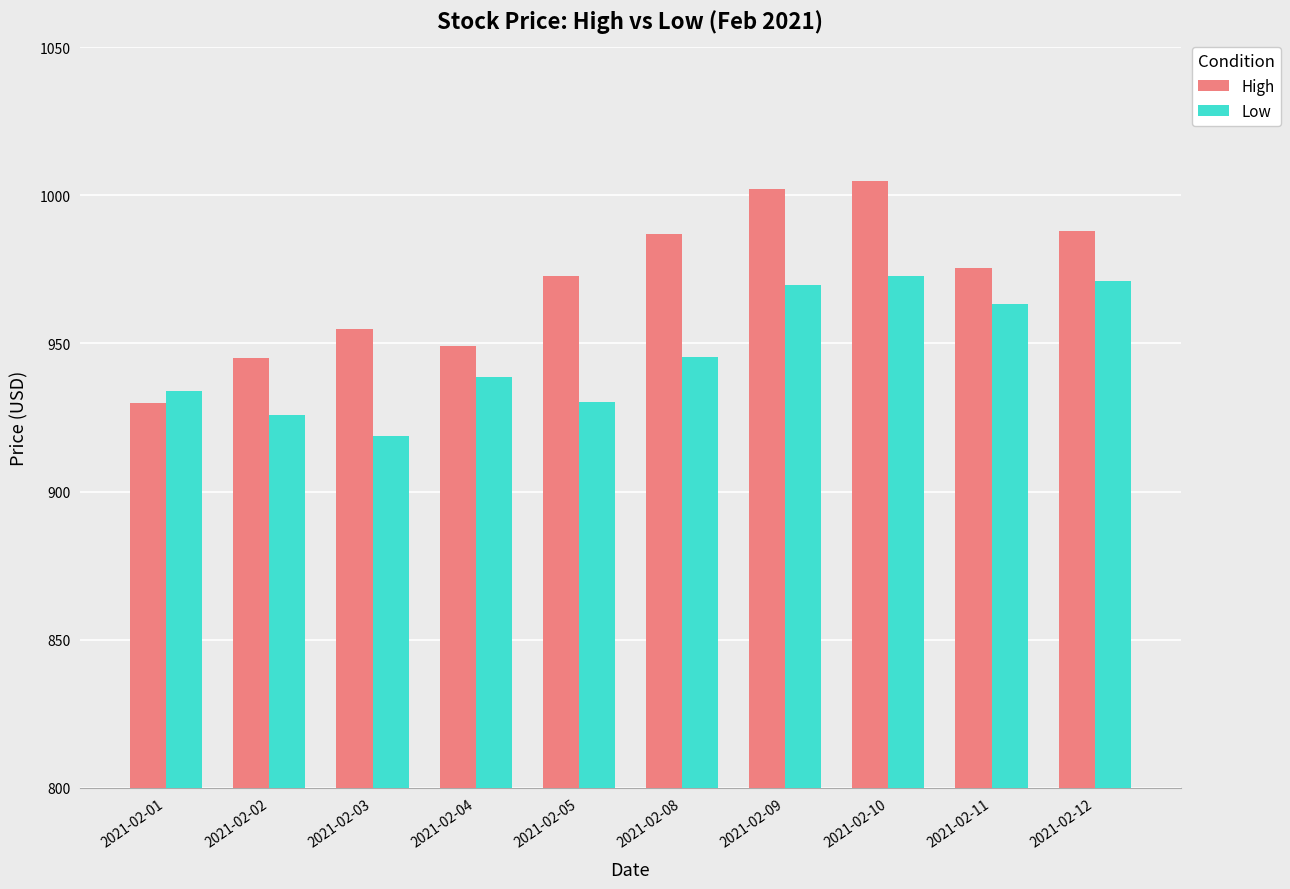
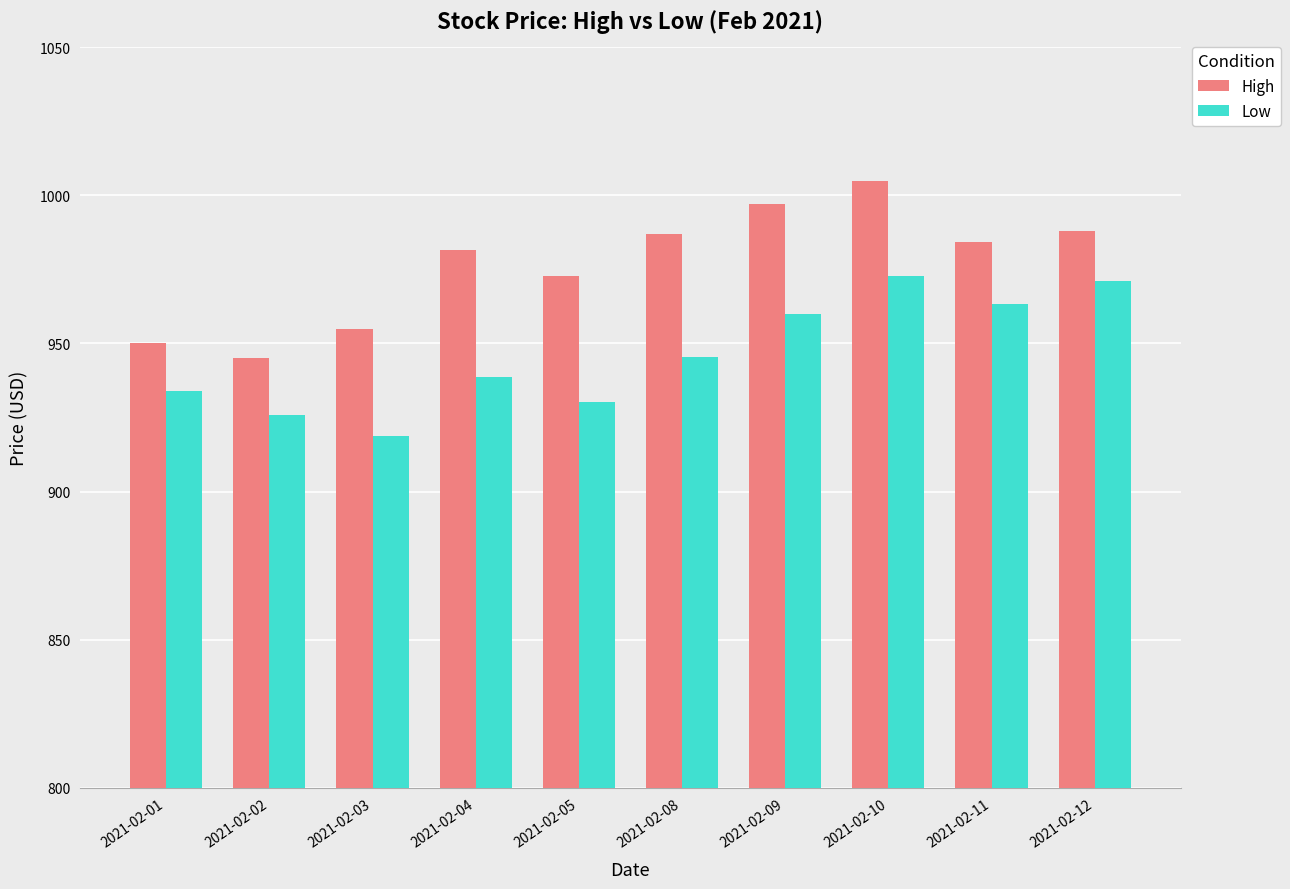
High, 2021-02-01: 930 -> 950
High, 2021-02-04: 949 -> 982
High, 2021-02-09: 1002 -> 997
Low, 2021-02-09: 970 -> 960
High, 2021-02-11: 975 -> 984
